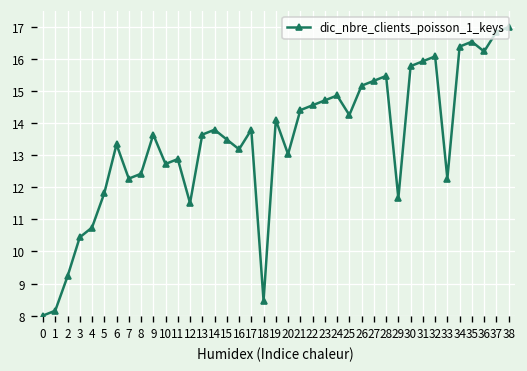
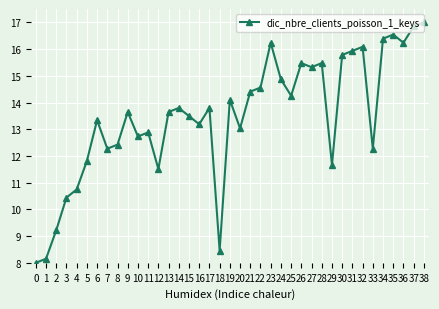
23: 14.7 -> 16.2
26: 15.2 -> 15.5
